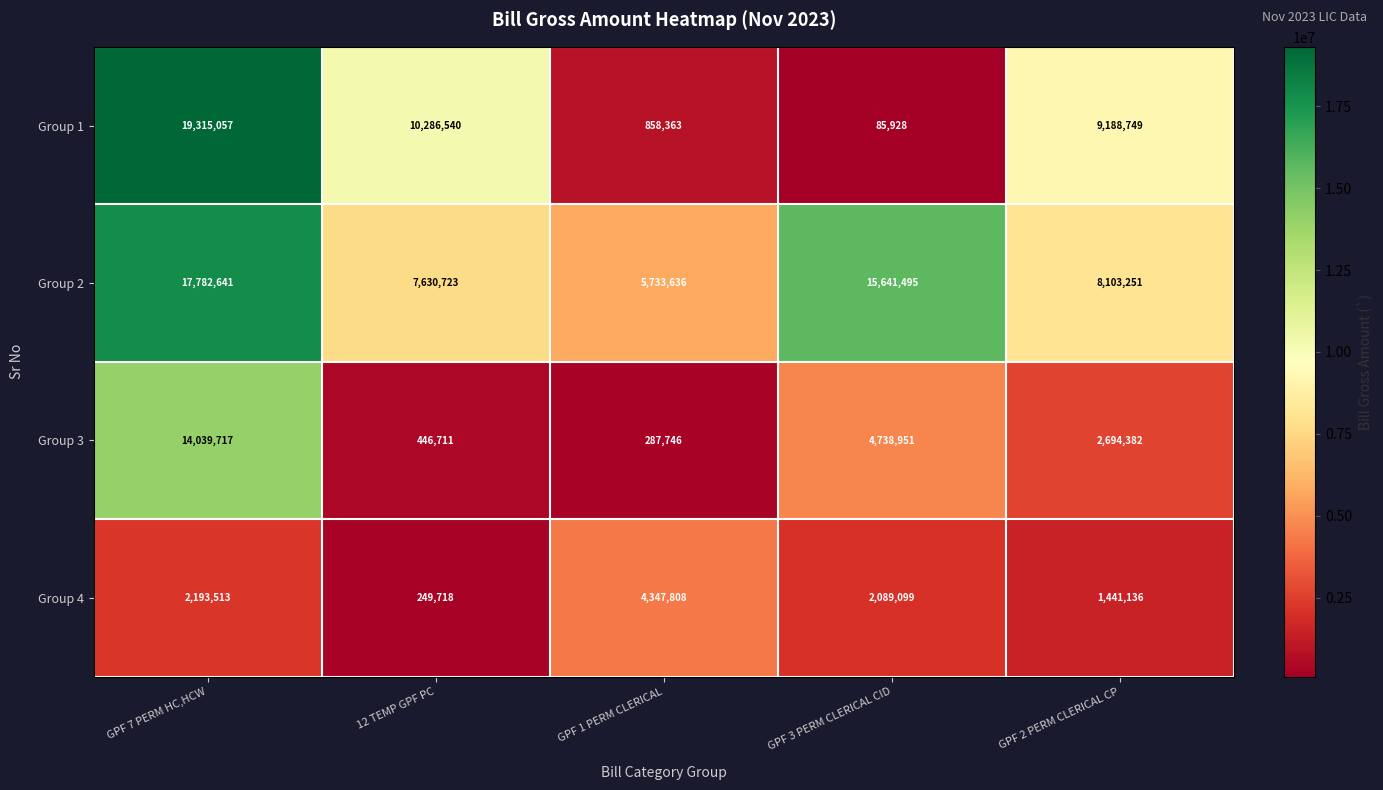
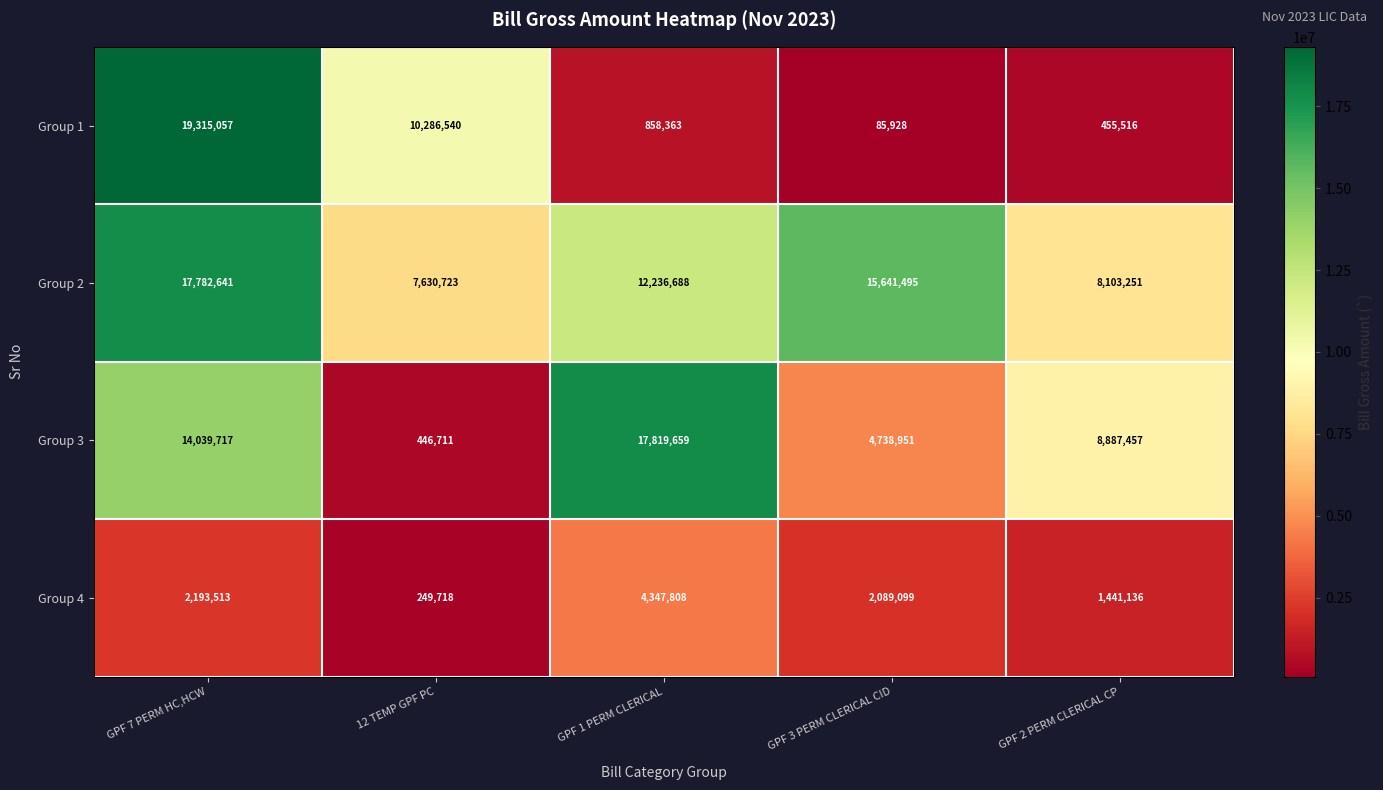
Group 1, GPF 2 PERM CLERICAL CP: 9,188,749 -> 455,516
Group 2, GPF 1 PERM CLERICAL: 5,733,636 -> 12,236,688
Group 3, GPF 1 PERM CLERICAL: 287,746 -> 17,819,659
Group 3, GPF 2 PERM CLERICAL CP: 2,694,382 -> 8,887,457
